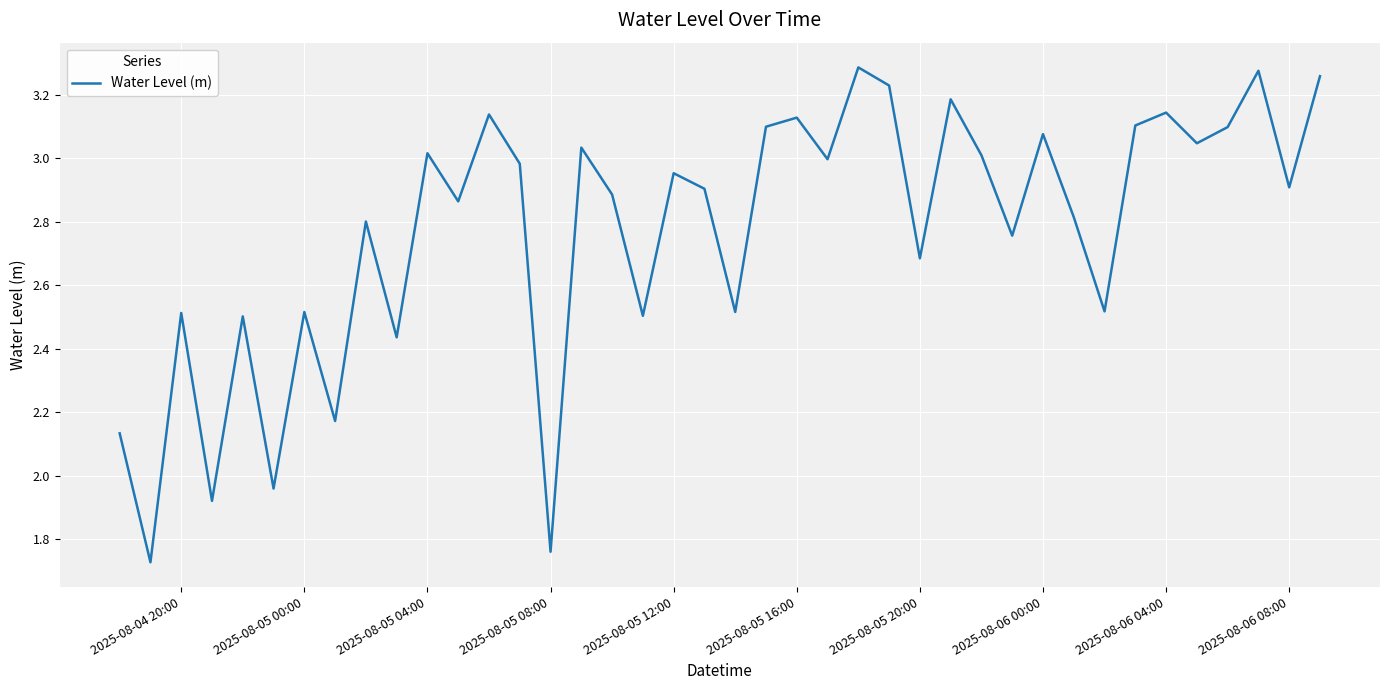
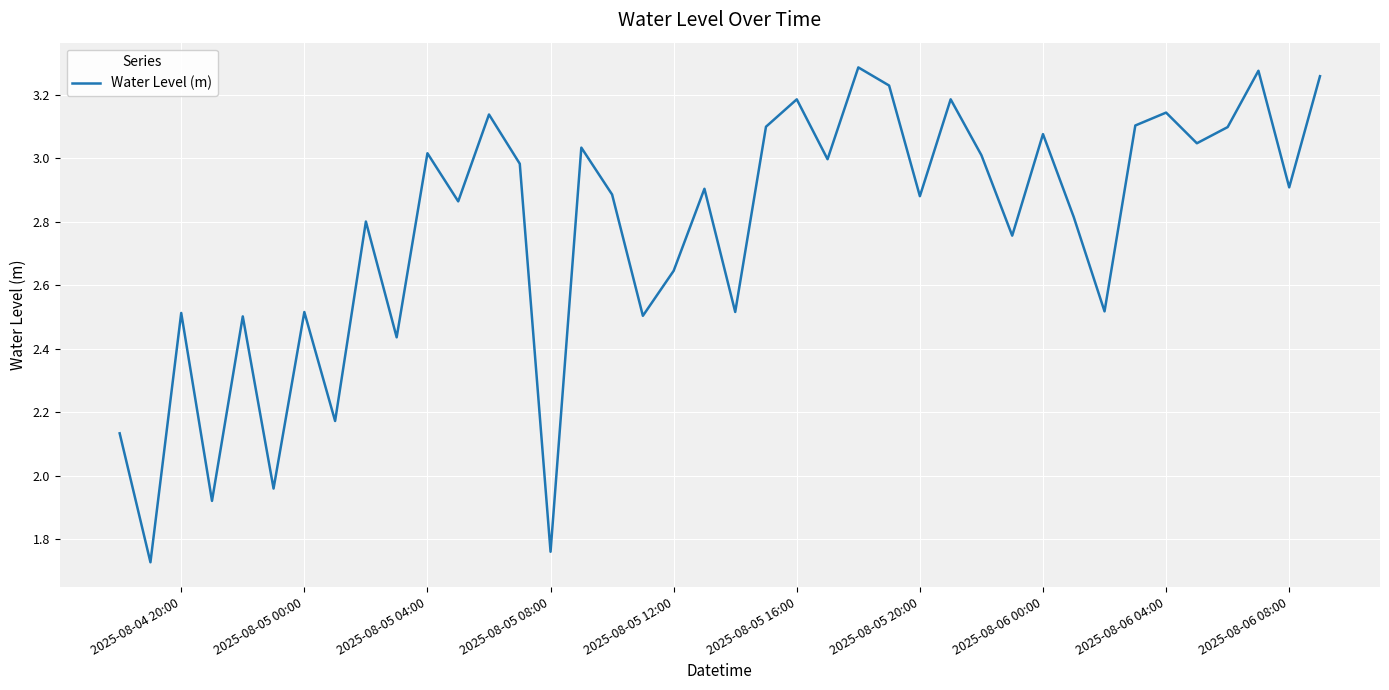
2025-08-05 12:00: 2.95 -> 2.65
2025-08-05 16:00: 3.13 -> 3.19
2025-08-05 20:00: 2.69 -> 2.88
